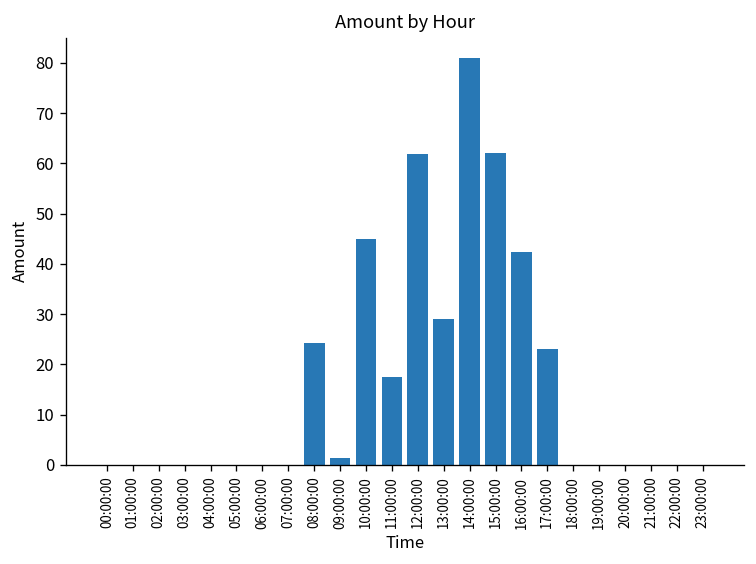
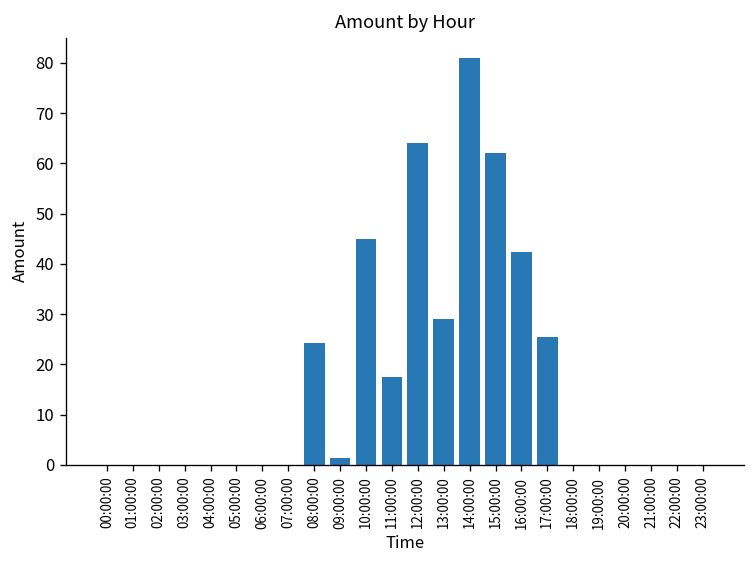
12:00:00: 62 -> 64
17:00:00: 23 -> 25
